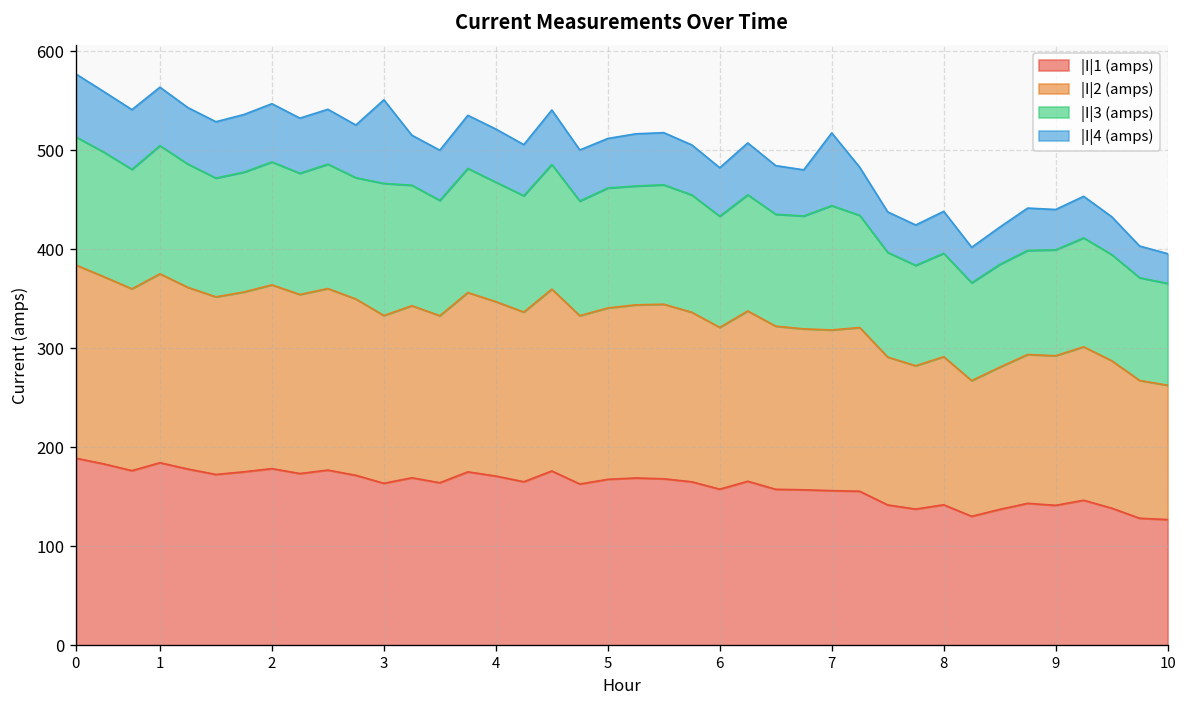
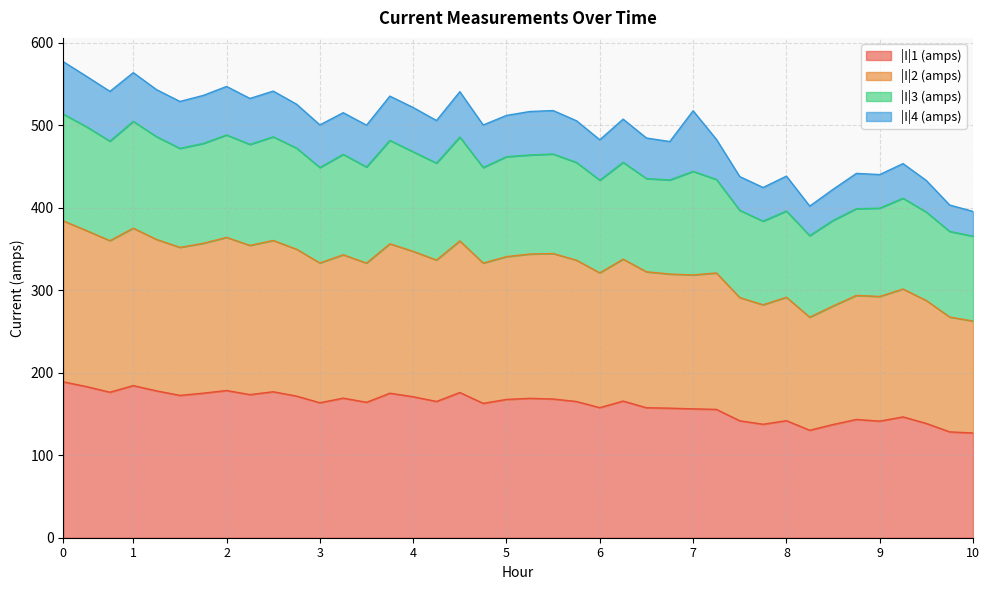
|I|3 (amps), 3: 130 -> 120
|I|4 (amps), 3: 80 -> 50
